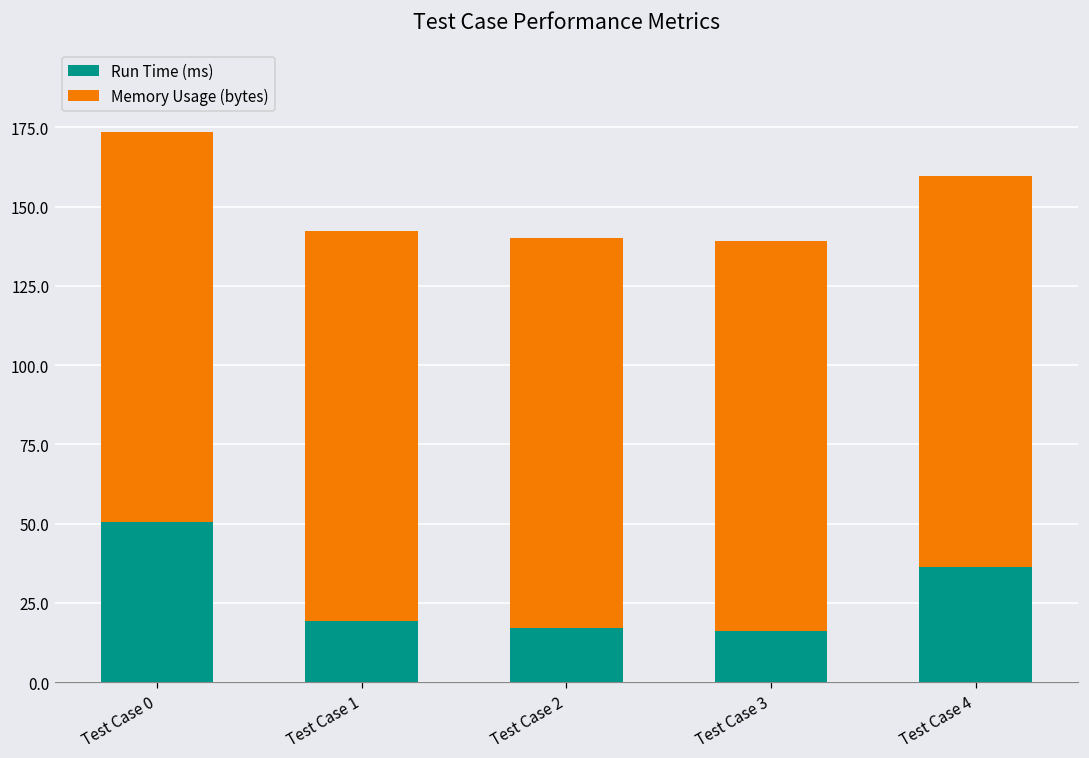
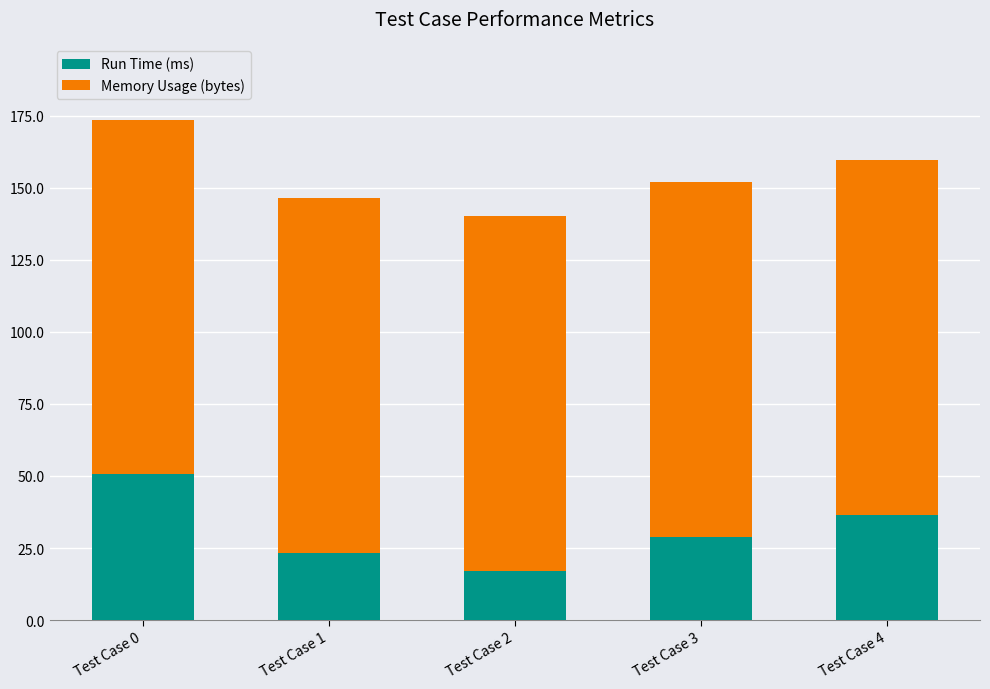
Run Time (ms), Test Case 1: 19 -> 23
Run Time (ms), Test Case 3: 16 -> 29
